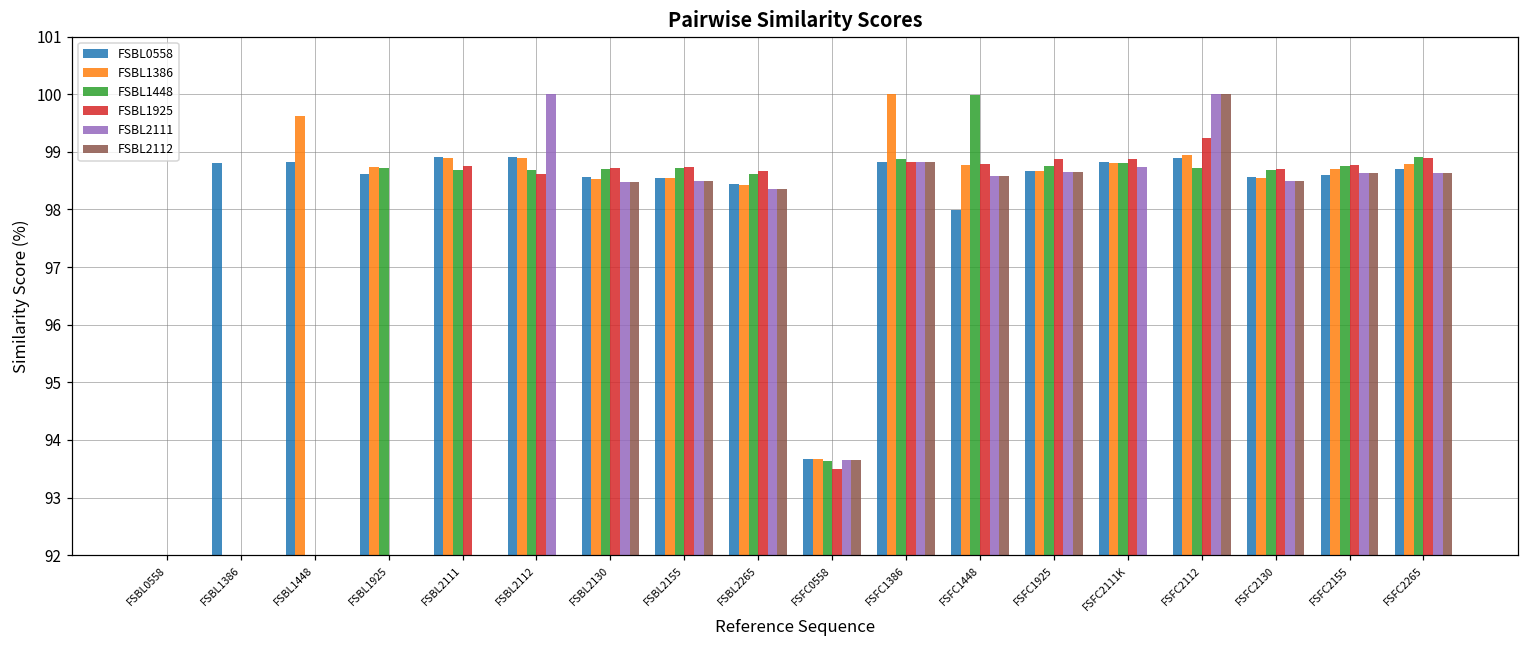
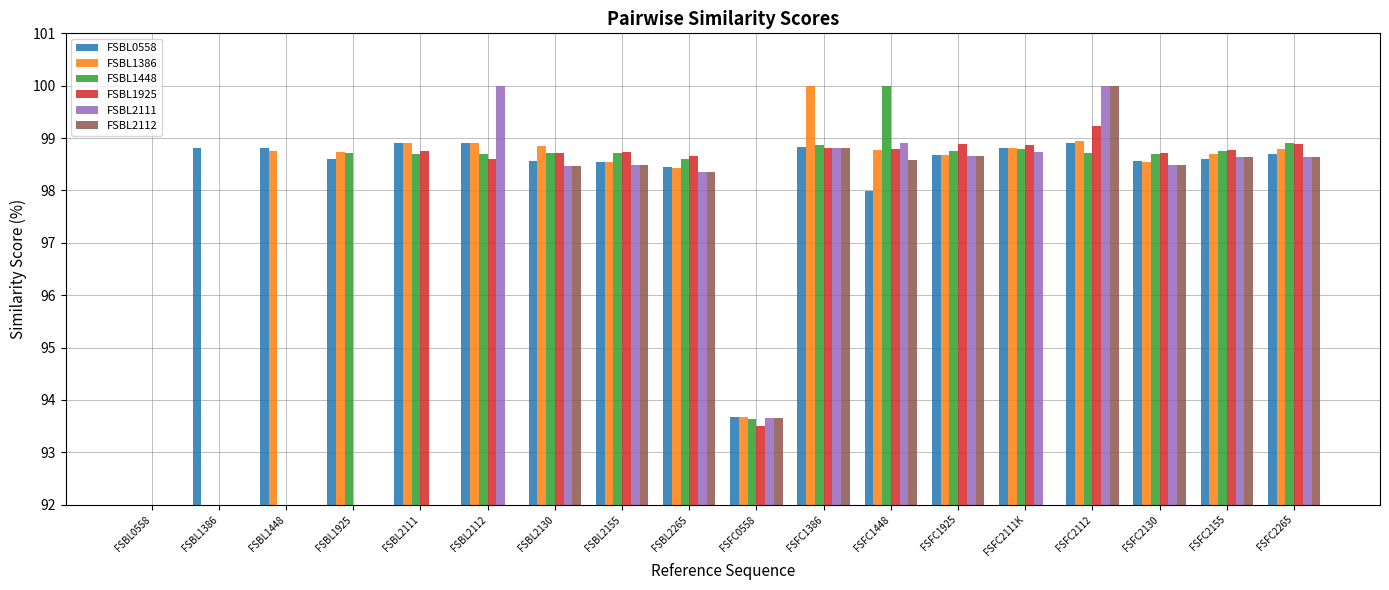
FSBL1386, FSBL1448: 99.6 -> 98.8
FSBL1386, FSBL2130: 98.5 -> 98.9
FSBL2111, FSFC1448: 98.6 -> 98.9
